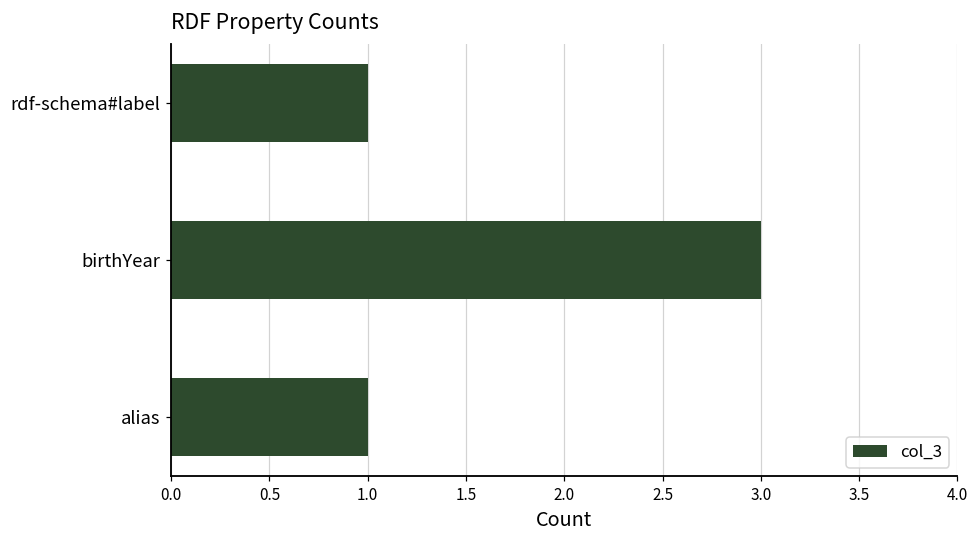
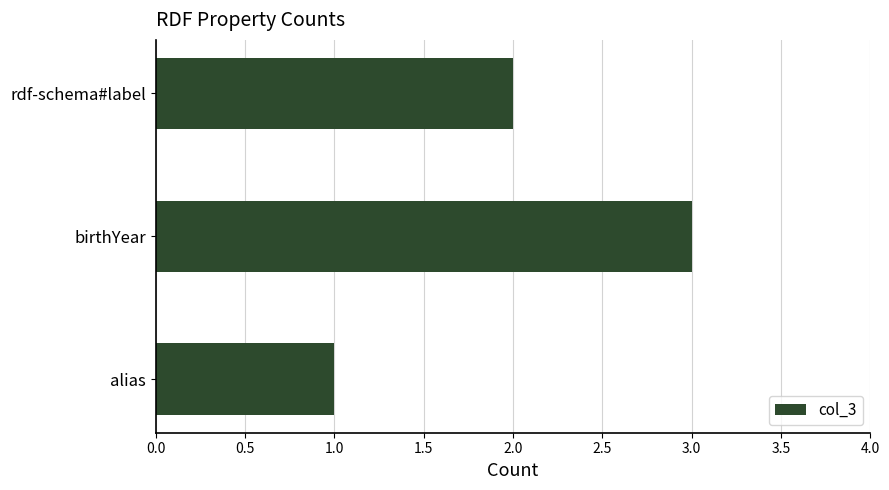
rdf-schema#label: 1 -> 2
